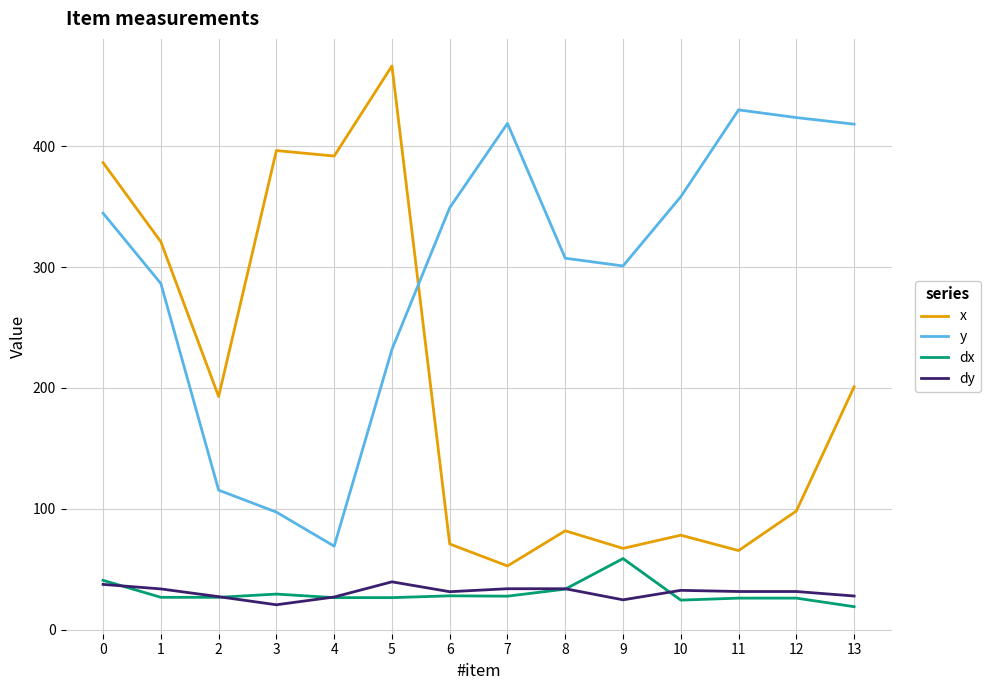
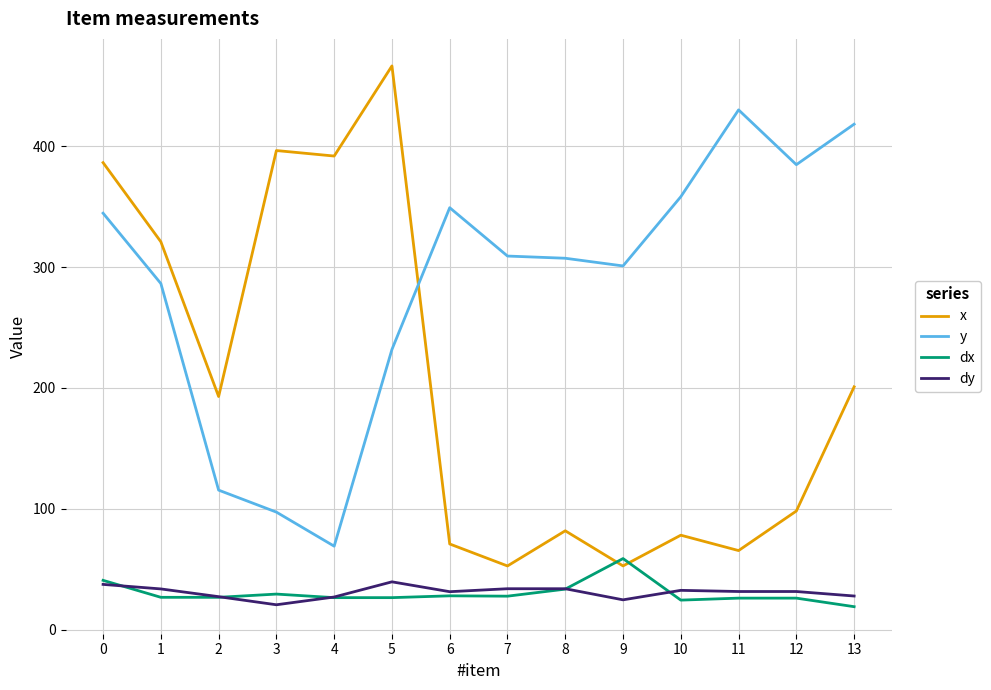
y, 7: 419 -> 309
x, 9: 67 -> 53
y, 12: 424 -> 385
